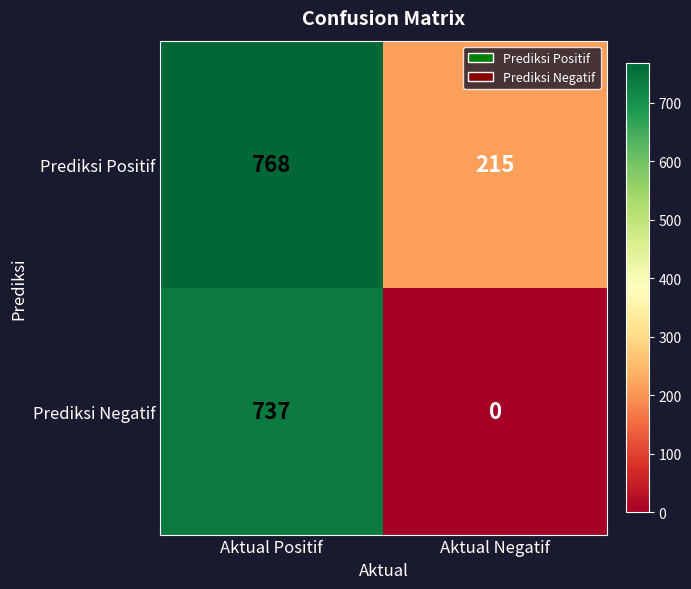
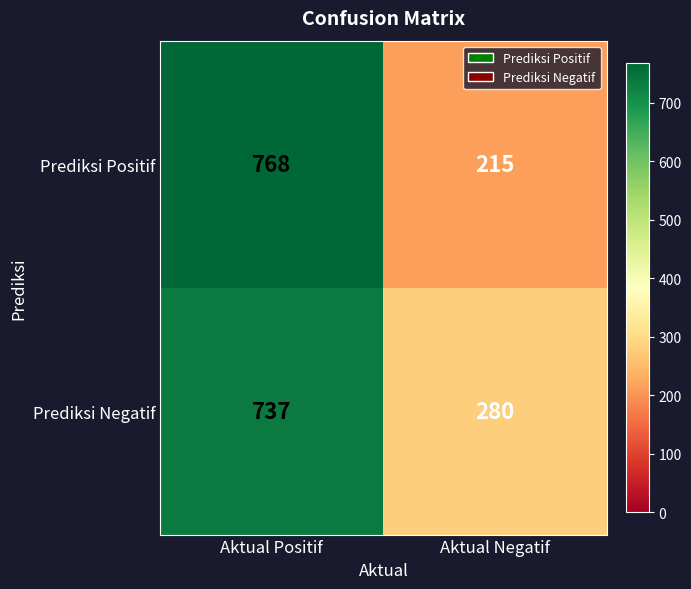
Prediksi Negatif, Aktual Negatif: 0 -> 280
